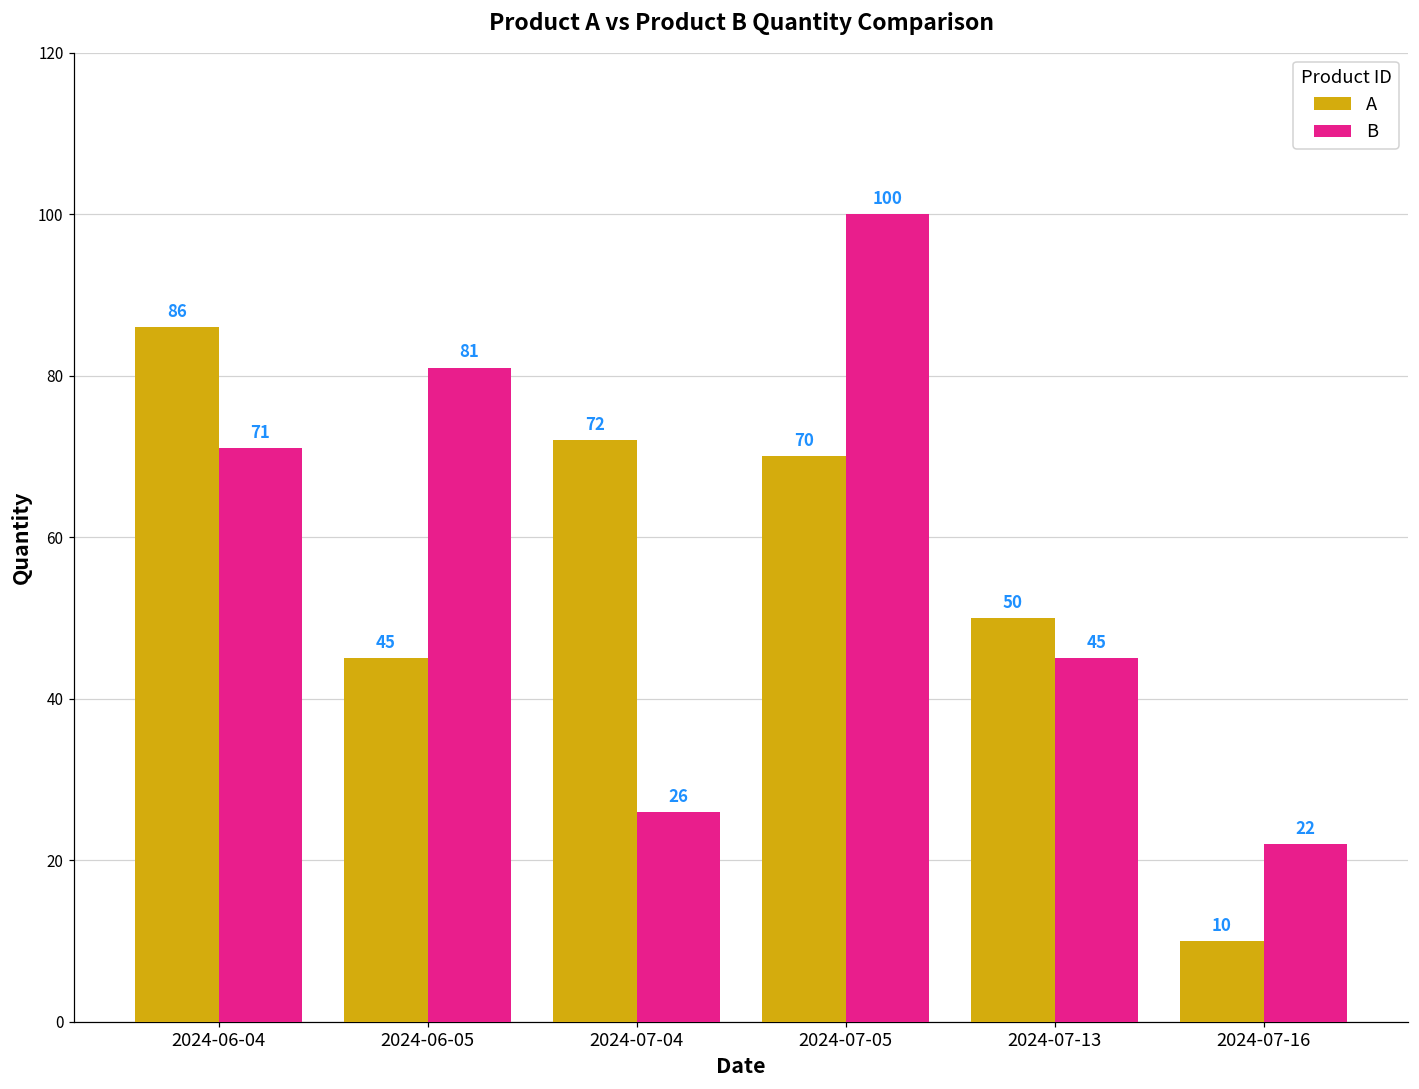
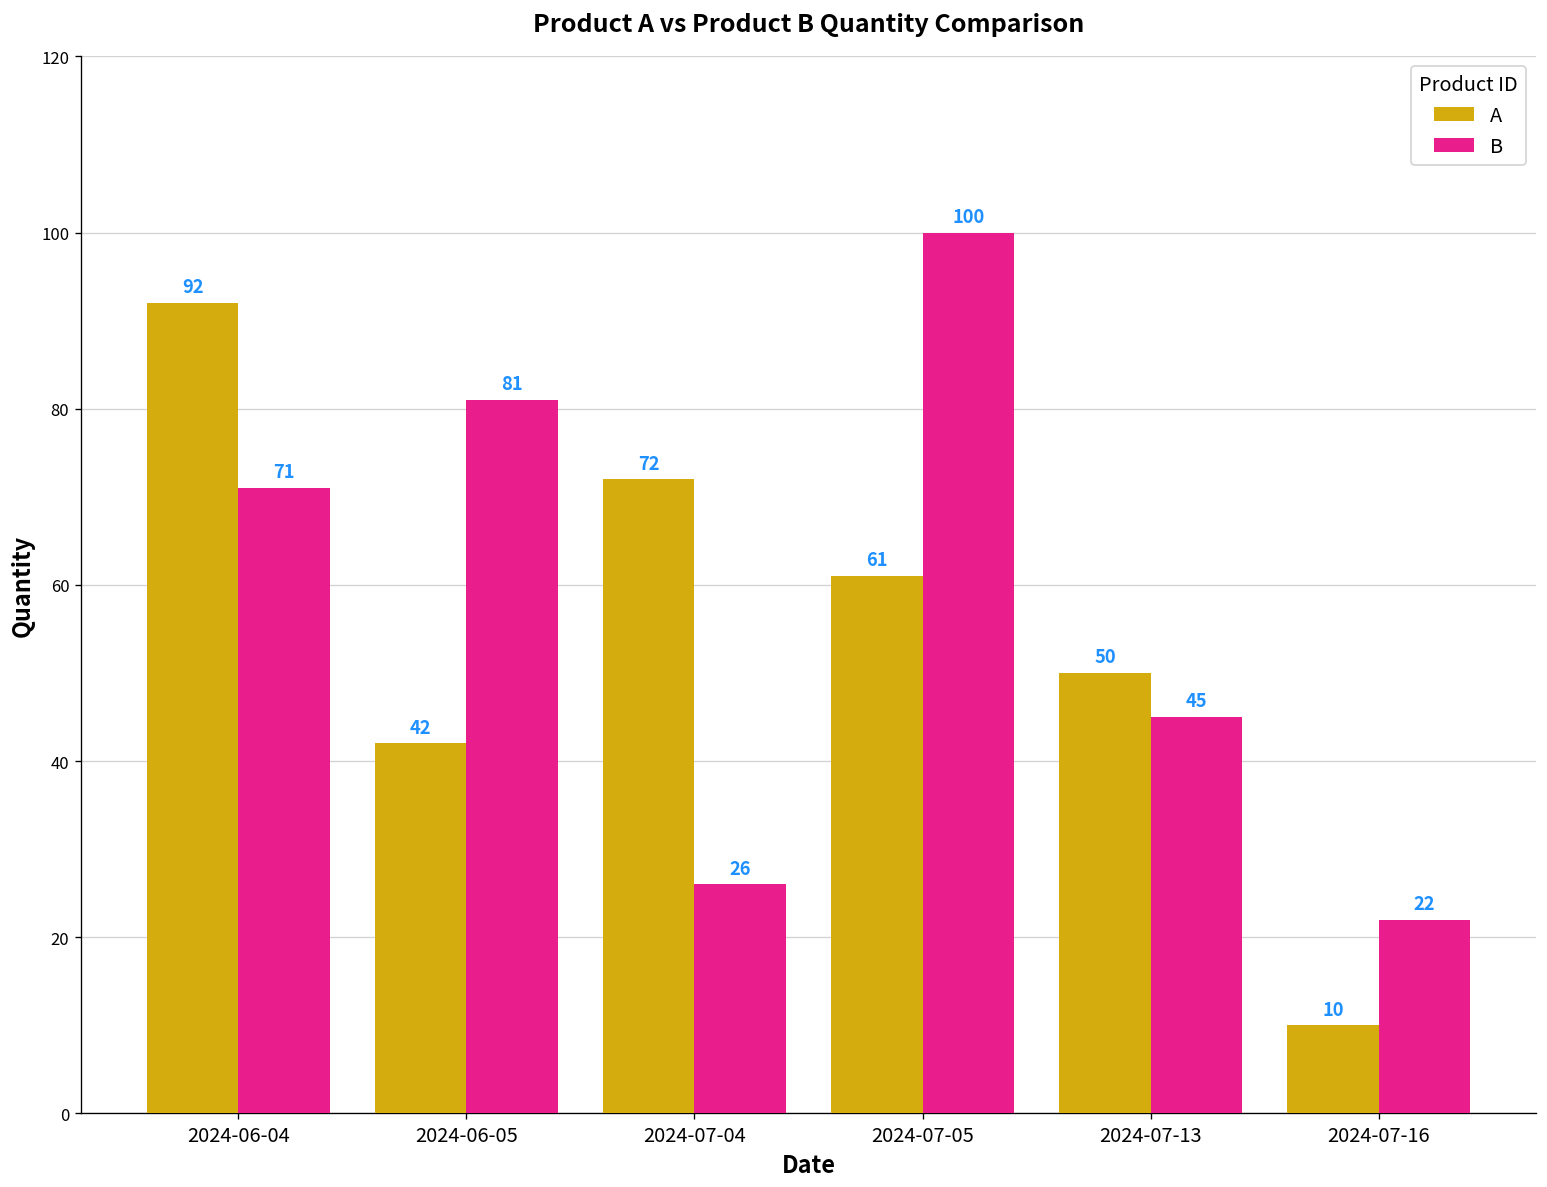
A, 2024-06-04: 86 -> 92
A, 2024-06-05: 45 -> 42
A, 2024-07-05: 70 -> 61
